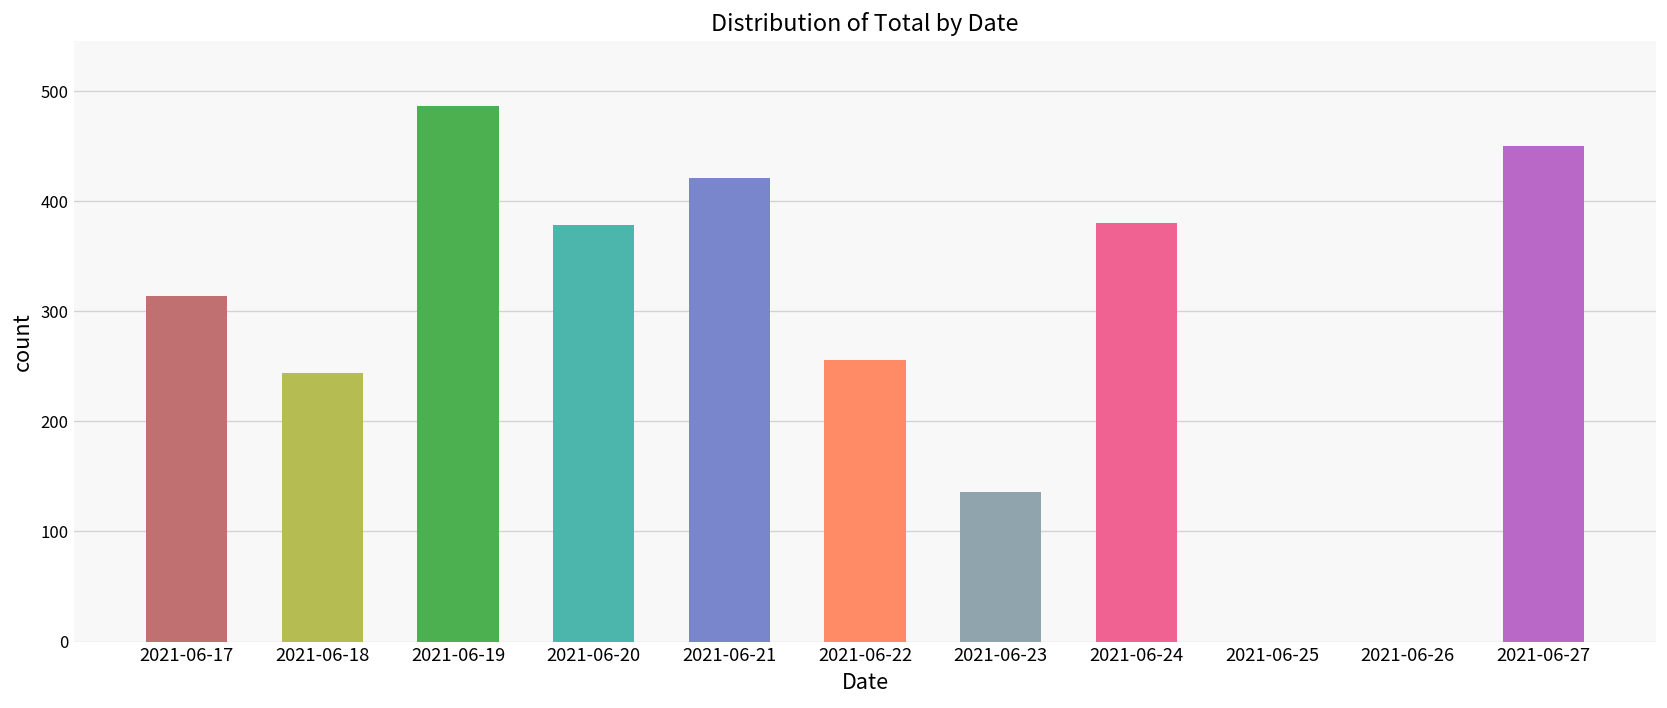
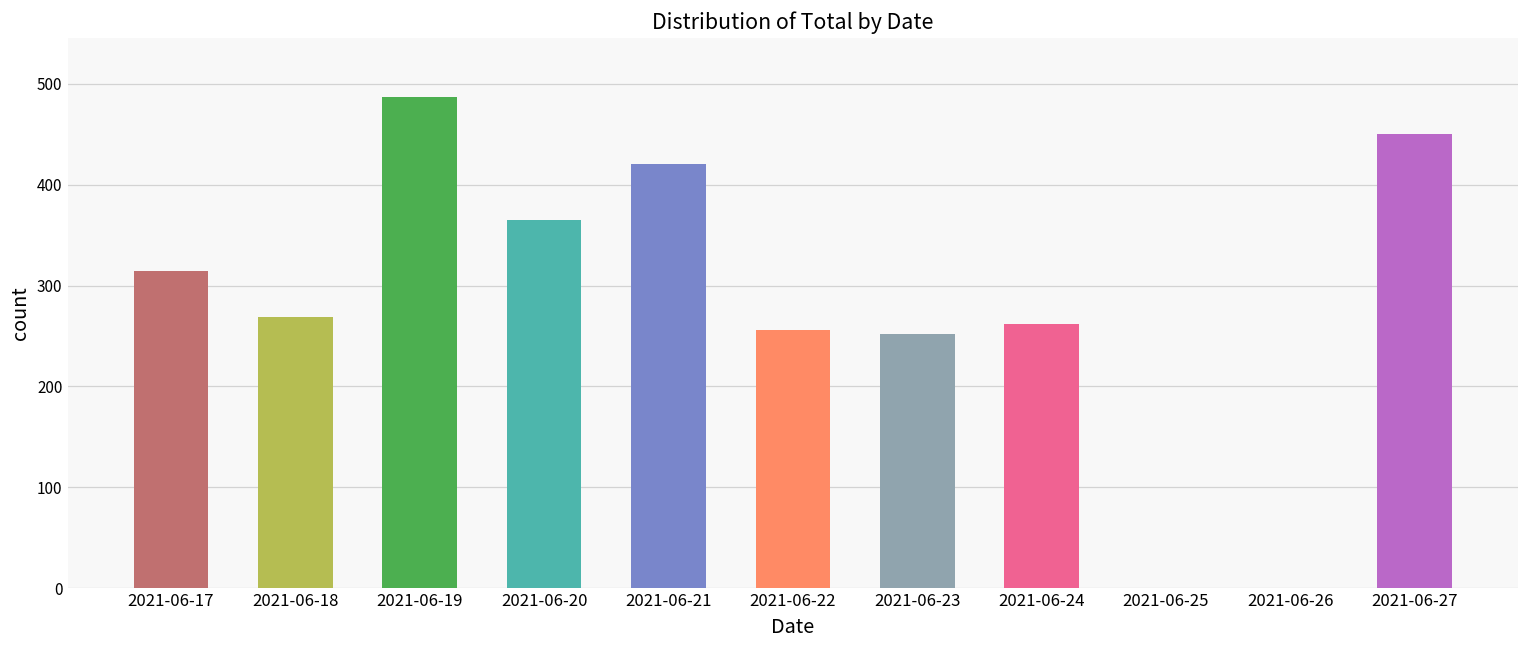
2021-06-18: 240 -> 270
2021-06-20: 380 -> 370
2021-06-23: 140 -> 250
2021-06-24: 380 -> 260
